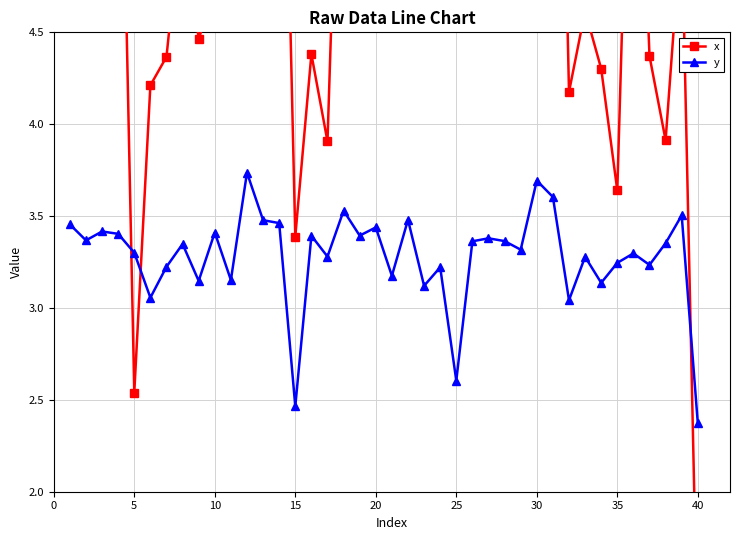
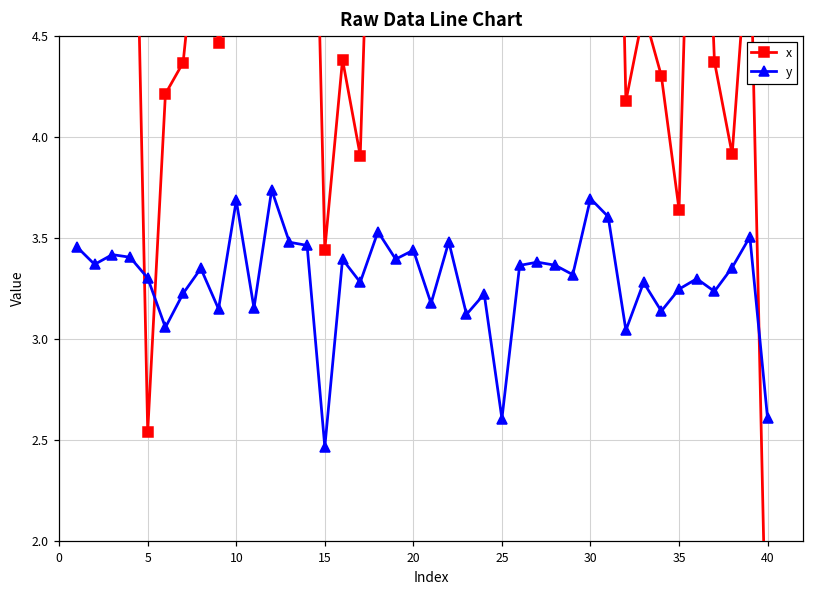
y, 10: 3.41 -> 3.68
x, 15: 3.39 -> 3.44
y, 40: 2.37 -> 2.61
